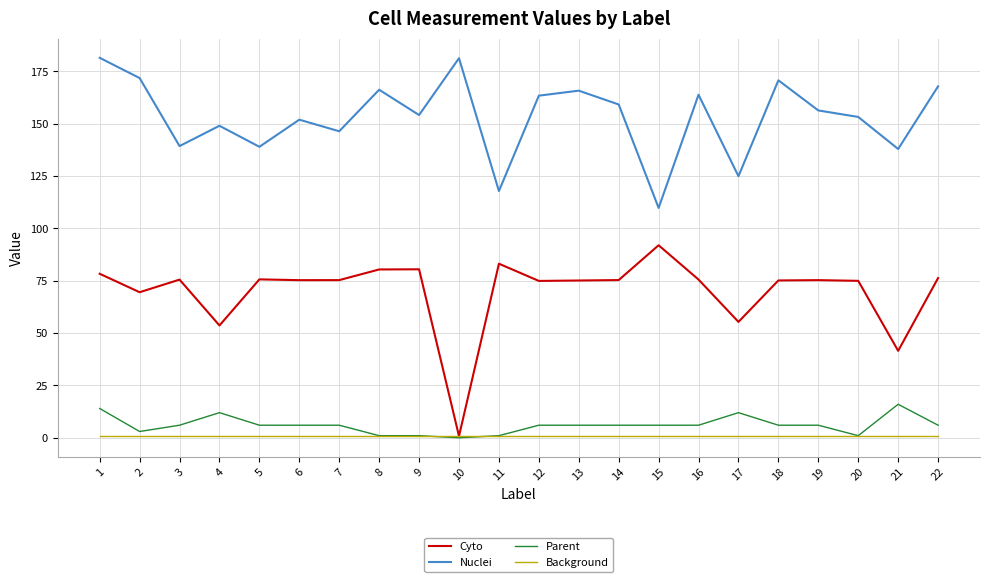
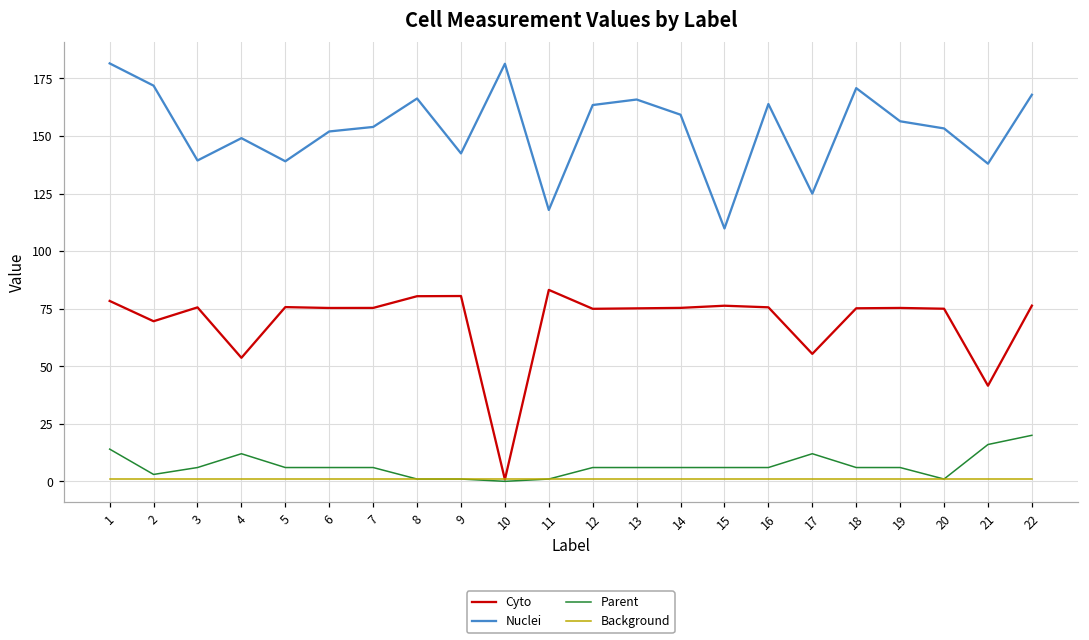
Nuclei, 7: 146 -> 154
Nuclei, 9: 154 -> 142
Cyto, 15: 92 -> 76
Parent, 22: 6 -> 20
